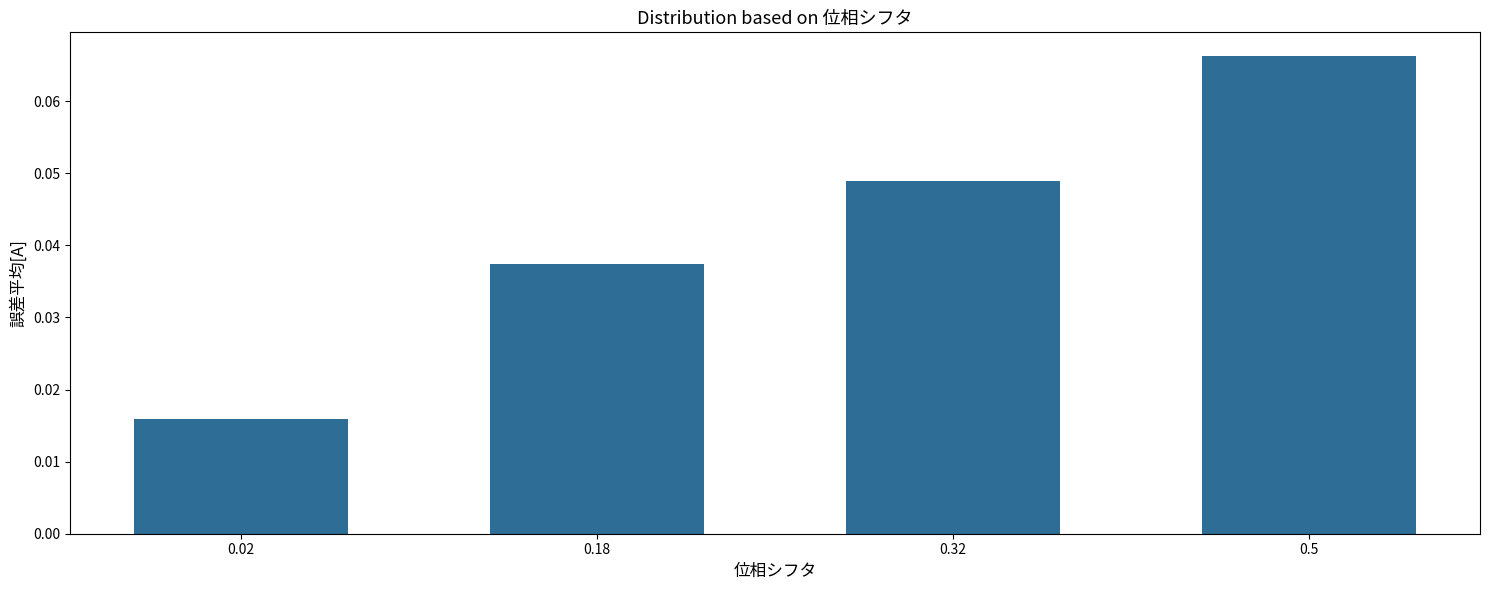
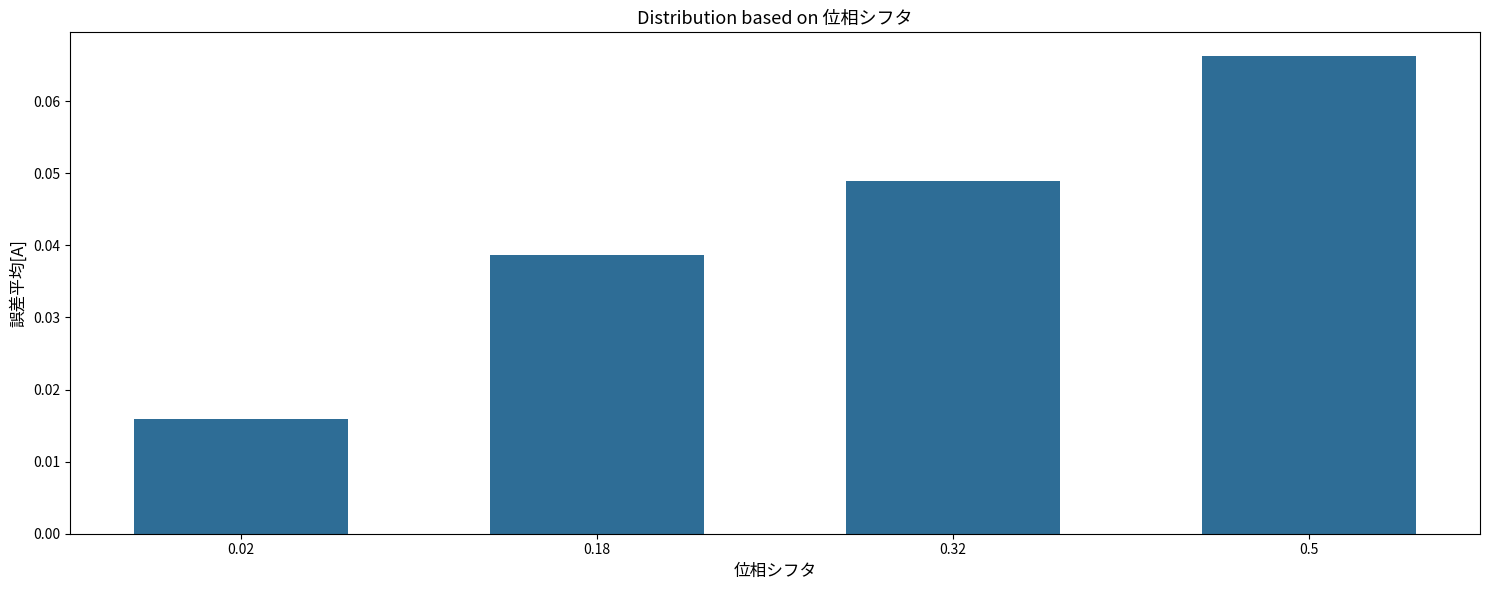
0.18: 0.037 -> 0.039
